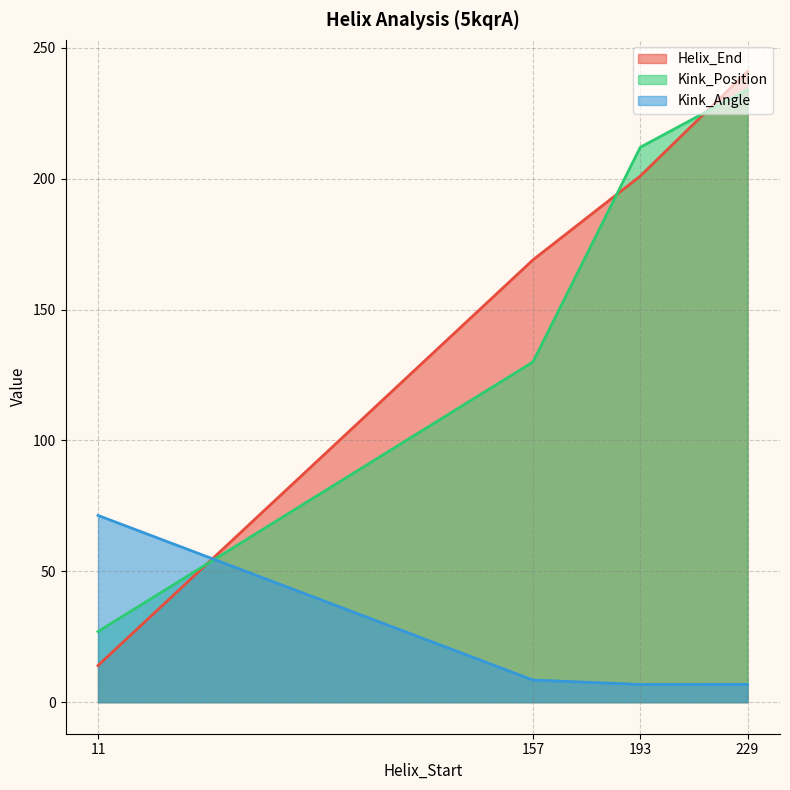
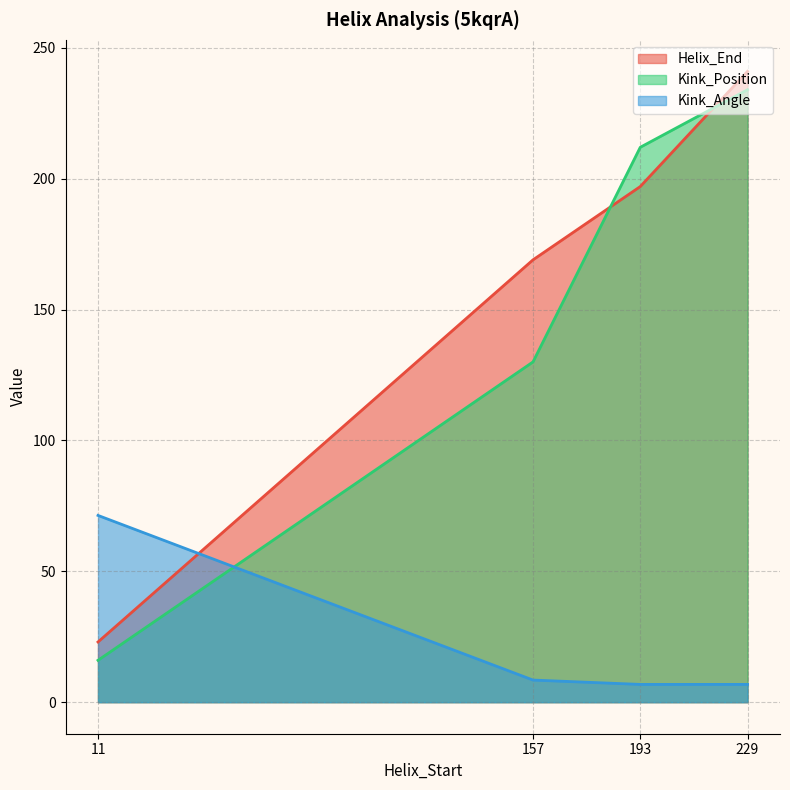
Helix_End, 11: 14 -> 23
Kink_Position, 11: 27 -> 16
Helix_End, 193: 201 -> 197
